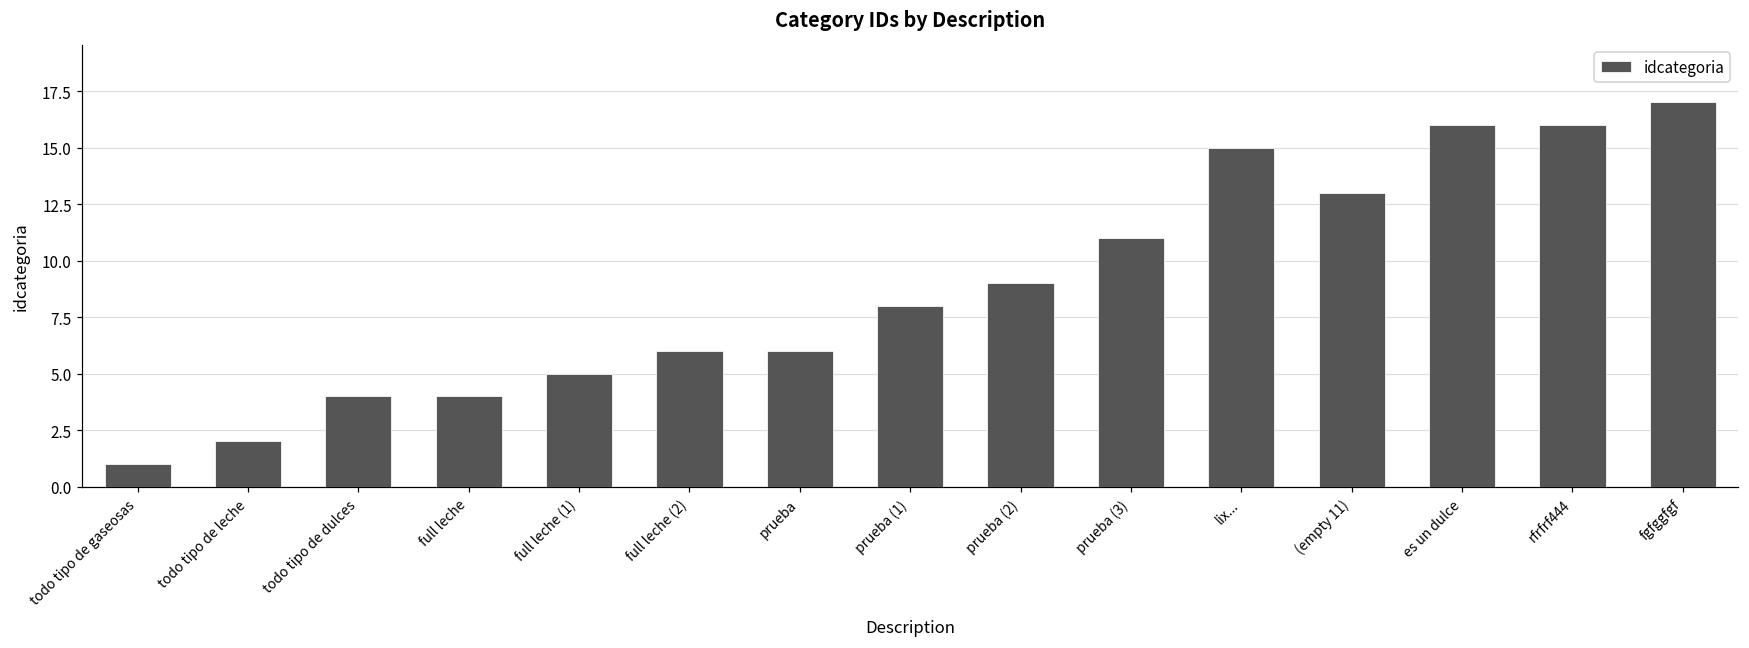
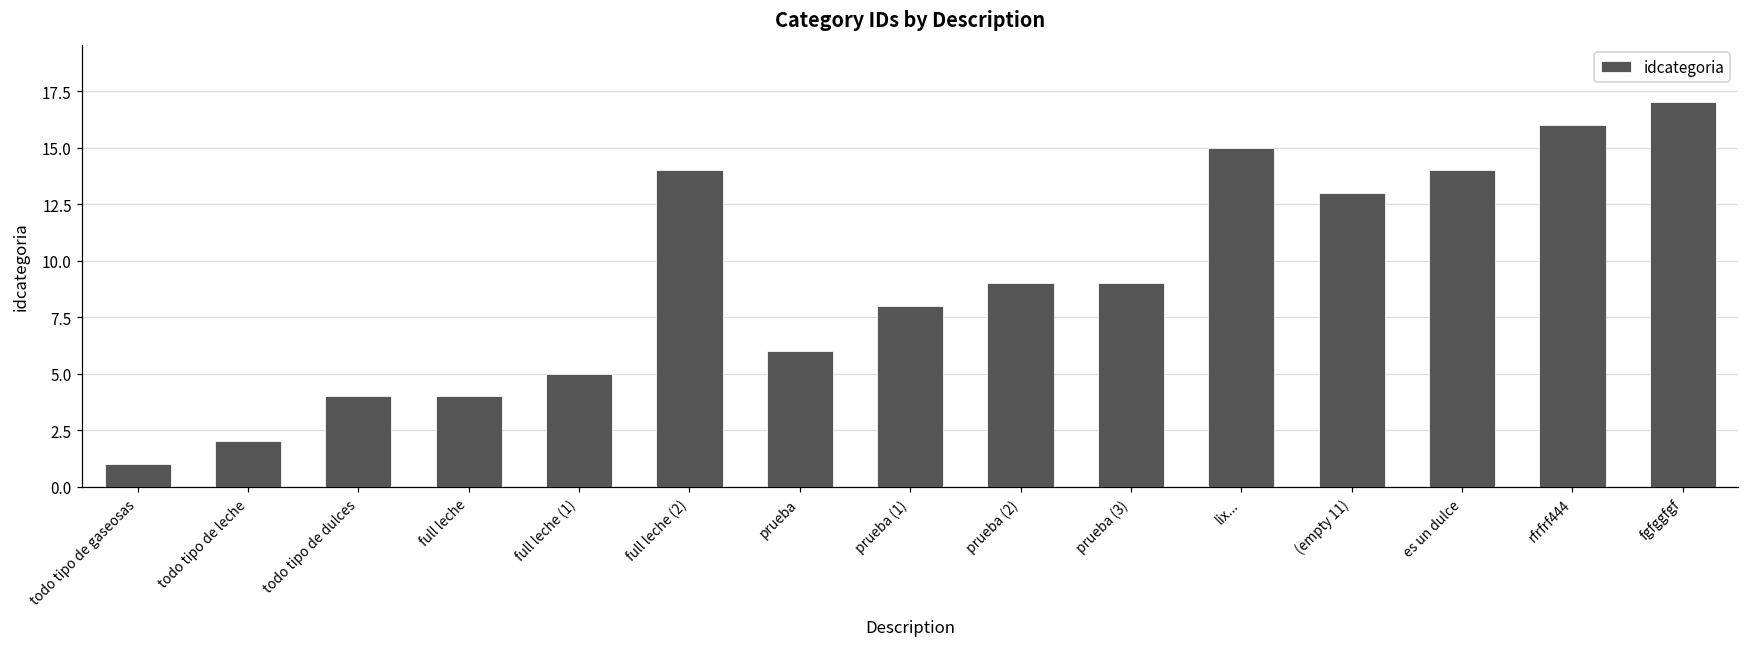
full leche (2): 6 -> 14
prueba (3): 11 -> 9
es un dulce: 16 -> 14
